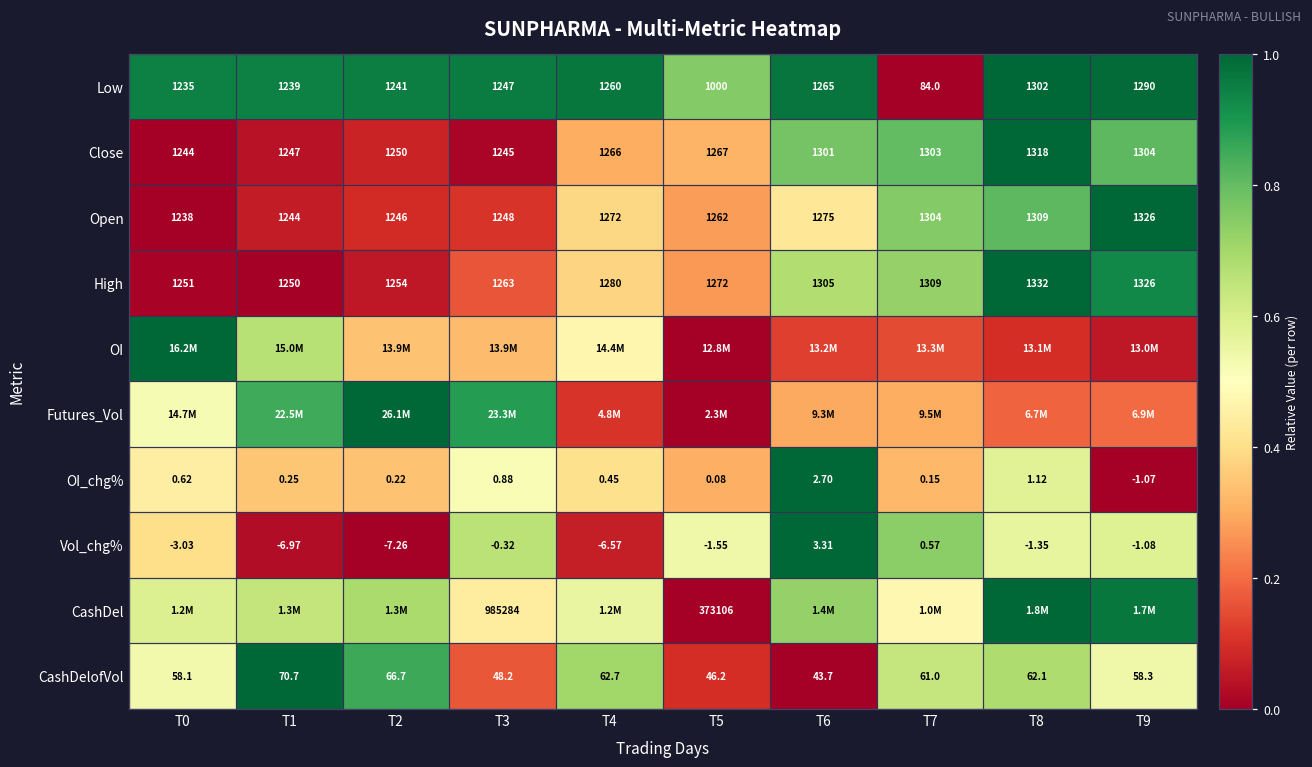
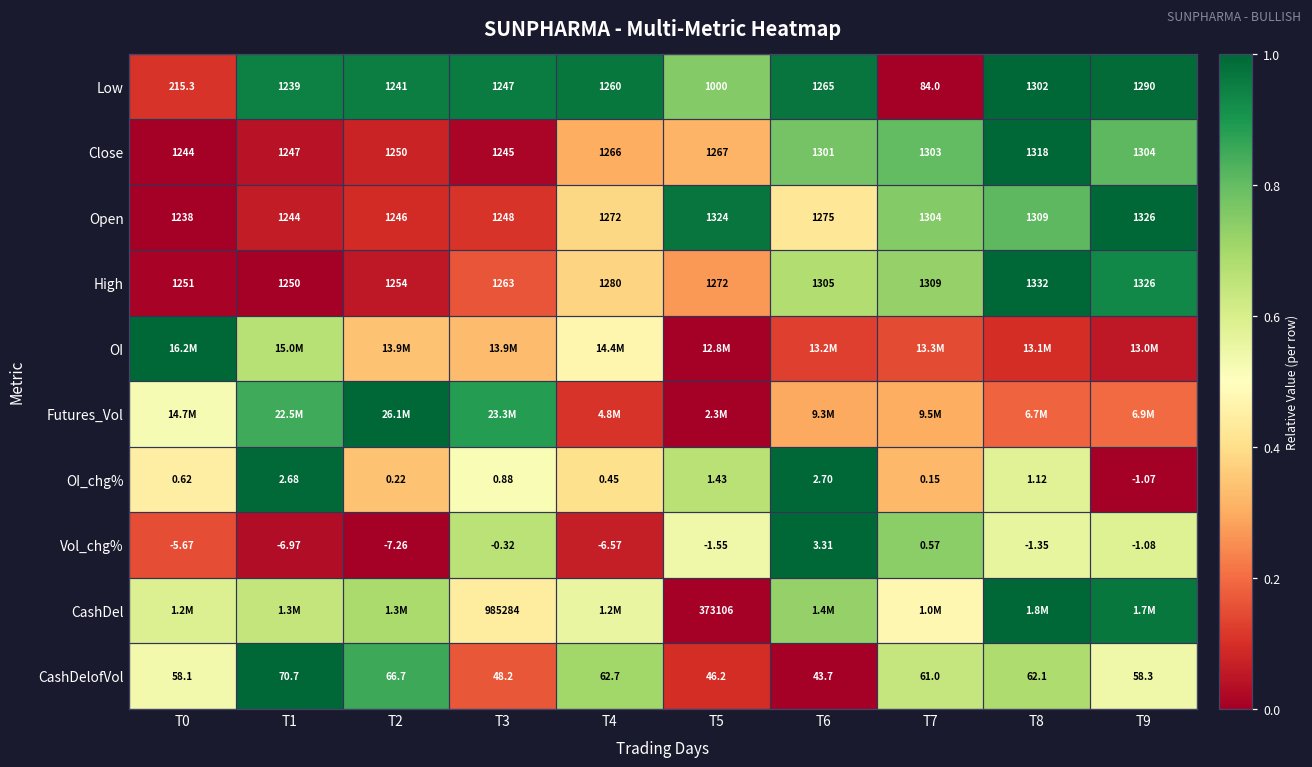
Low, T0: 1235 -> 215.3
Open, T5: 1262 -> 1324
OI_chg%, T1: 0.25 -> 2.68
OI_chg%, T5: 0.08 -> 1.43
Vol_chg%, T0: -3.03 -> -5.67
